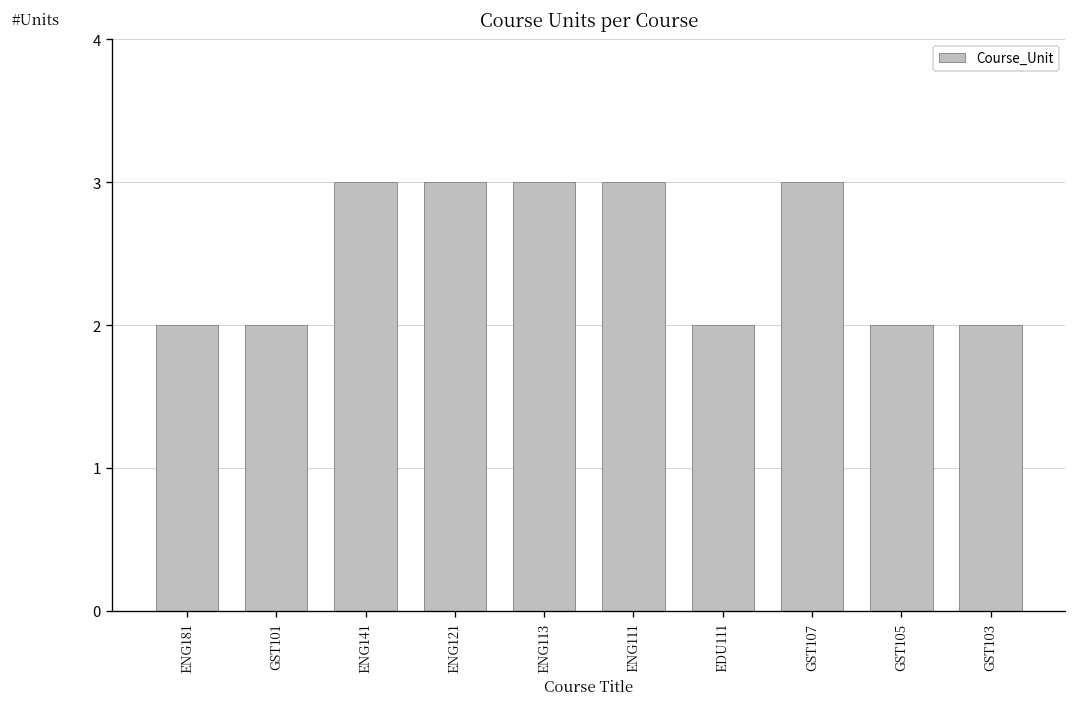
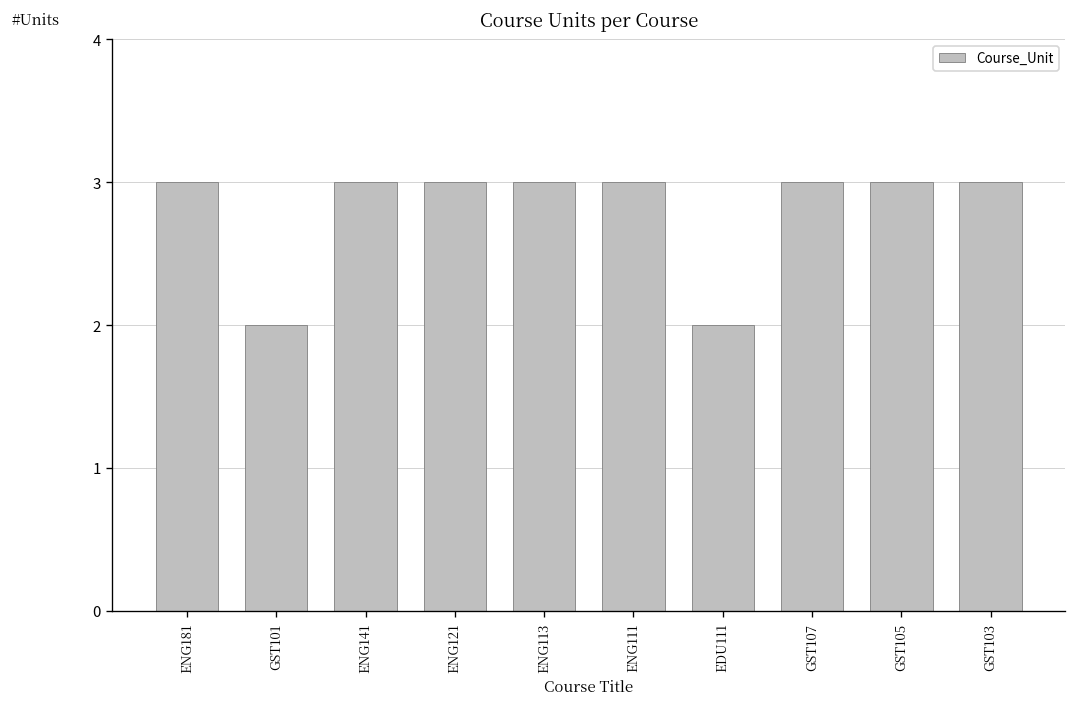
ENG181: 2 -> 3
GST105: 2 -> 3
GST103: 2 -> 3
